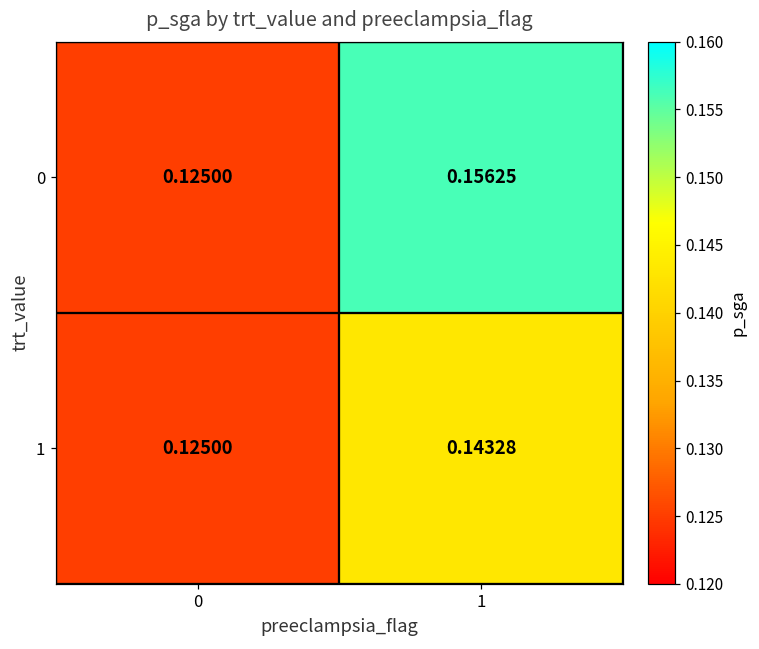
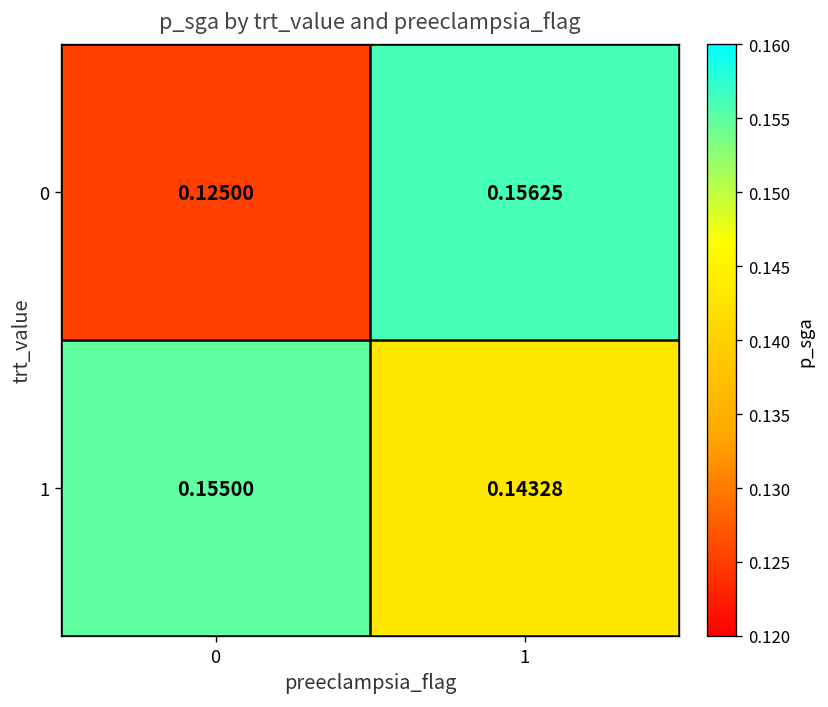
1, 0: 0.12500 -> 0.15500
